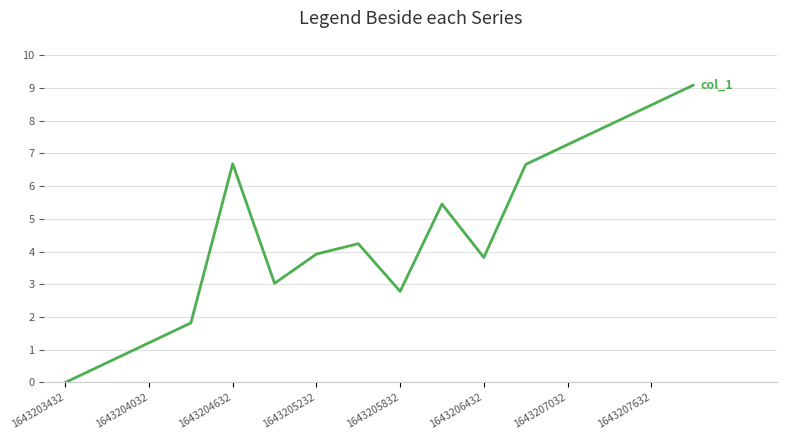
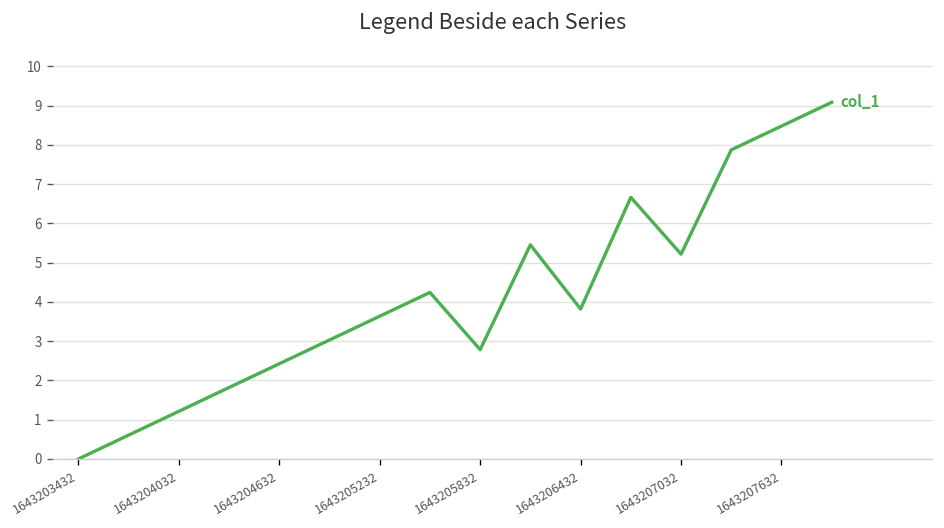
1643204632: 6.7 -> 2.4
1643205232: 3.9 -> 3.6
1643207032: 7.3 -> 5.2
